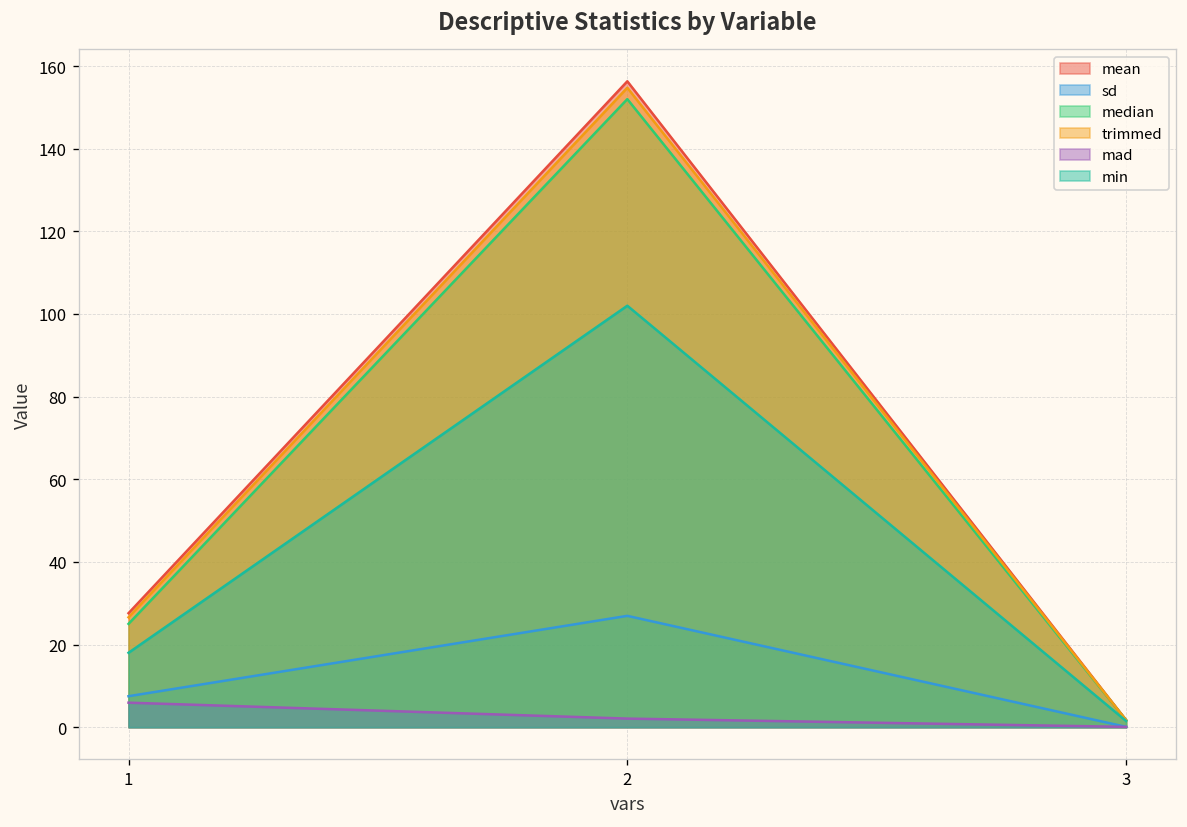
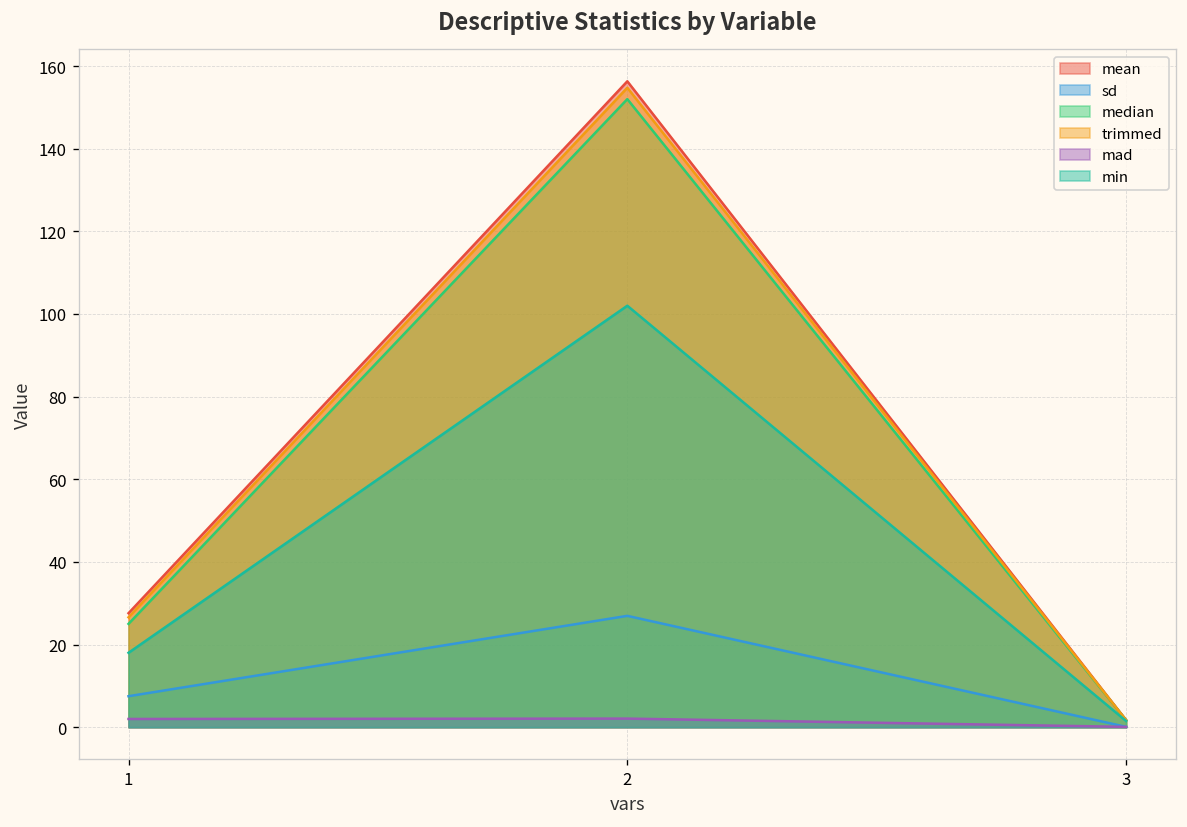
mad, 1: 6 -> 2
